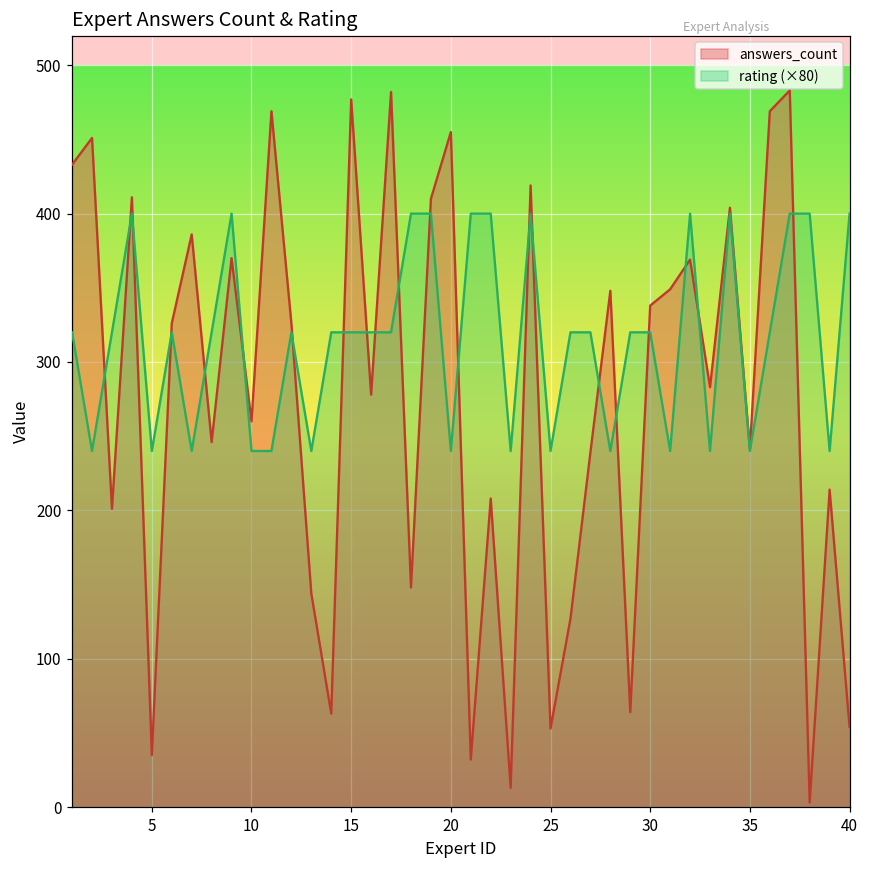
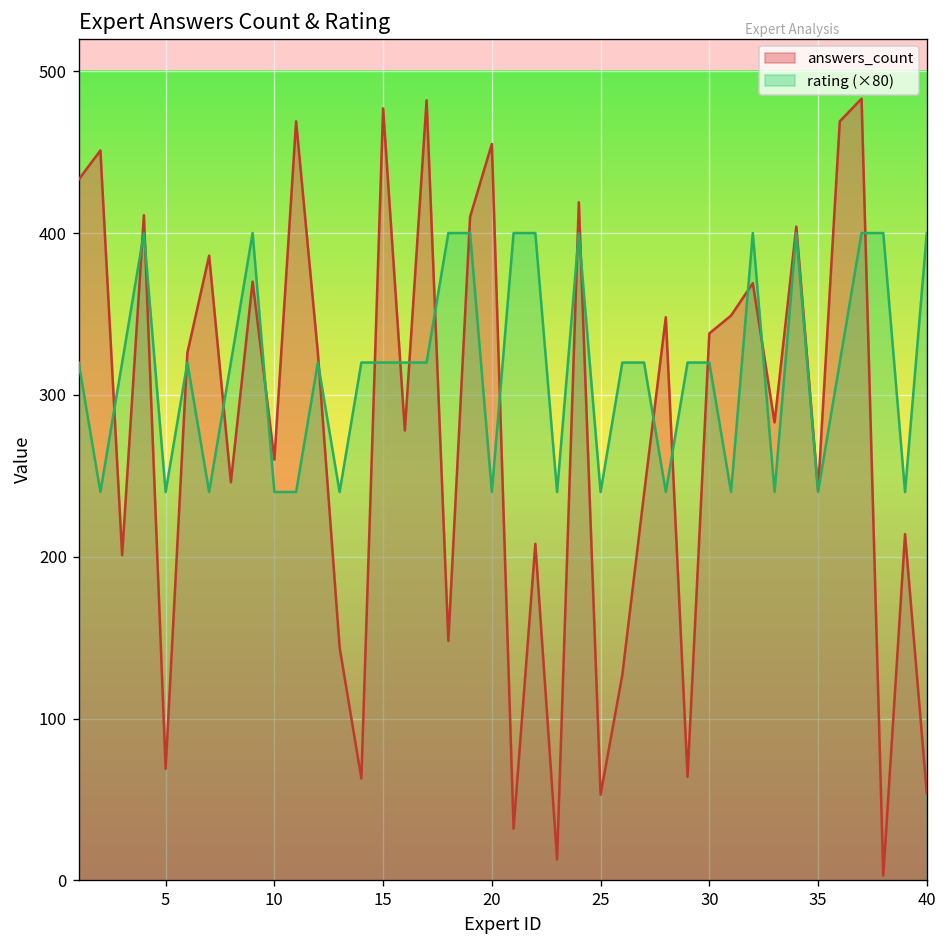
answers_count, 5: 35 -> 69
